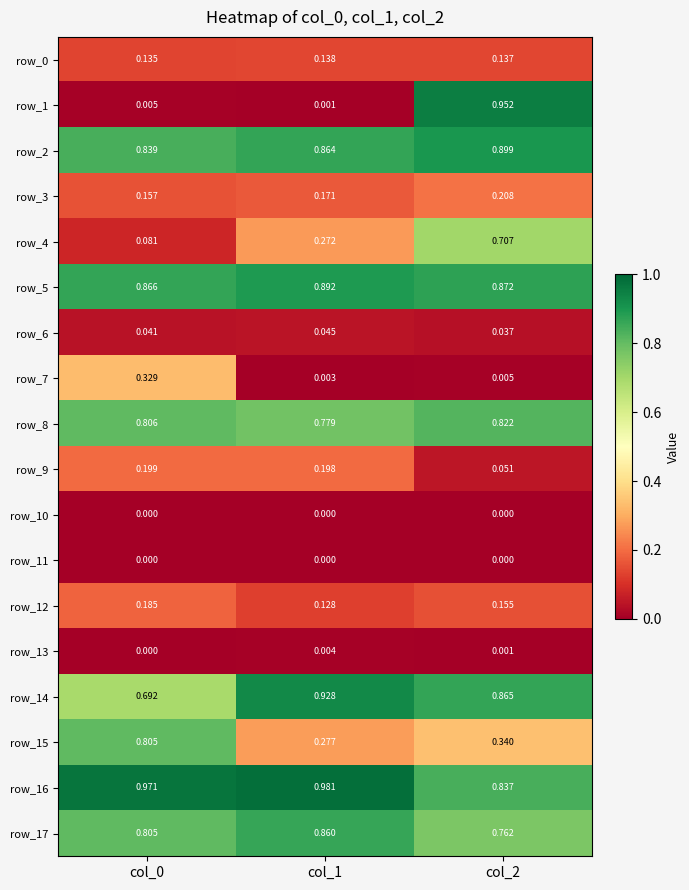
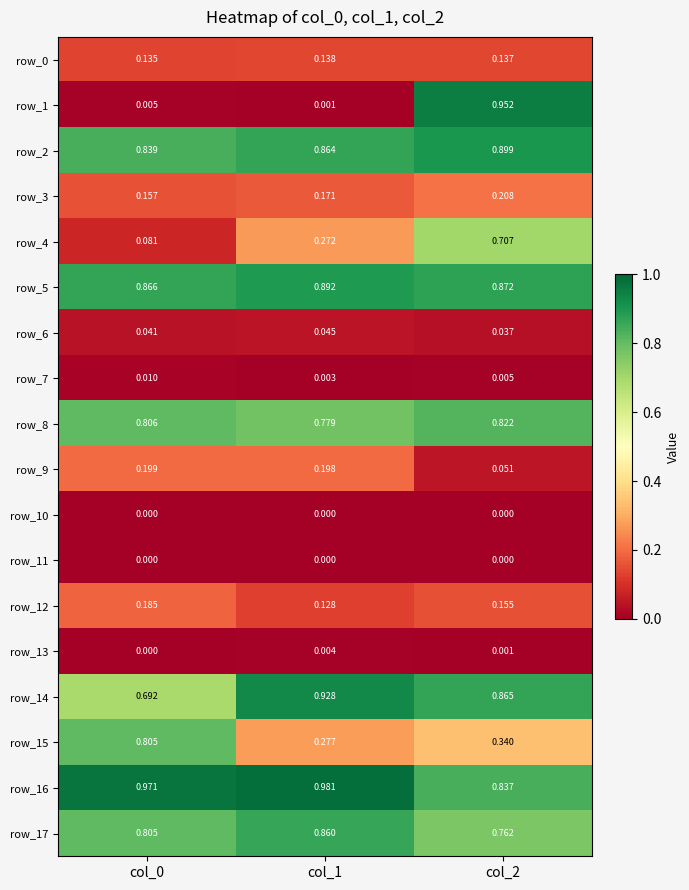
row_7, col_0: 0.329 -> 0.010
